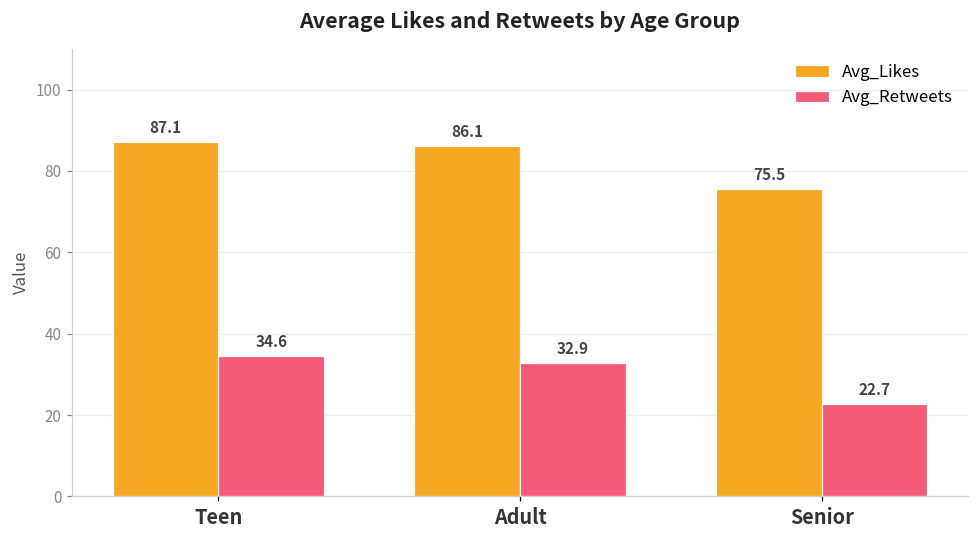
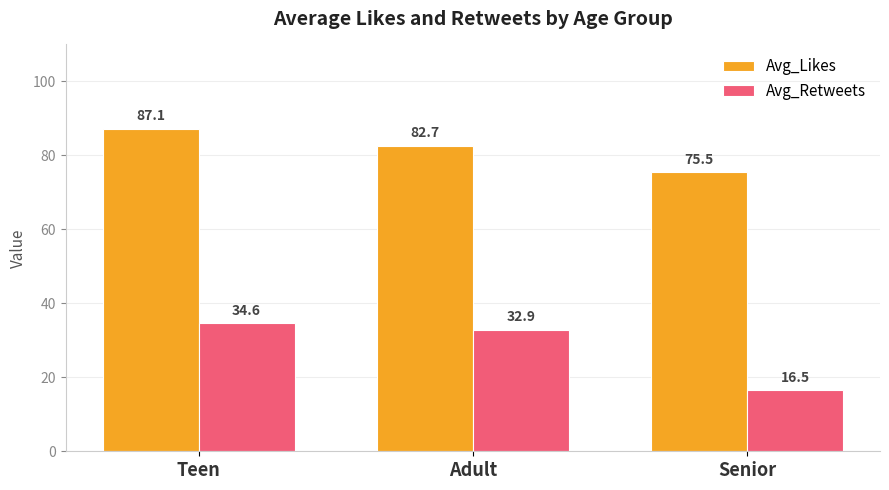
Avg_Likes, Adult: 86.1 -> 82.7
Avg_Retweets, Senior: 22.7 -> 16.5
